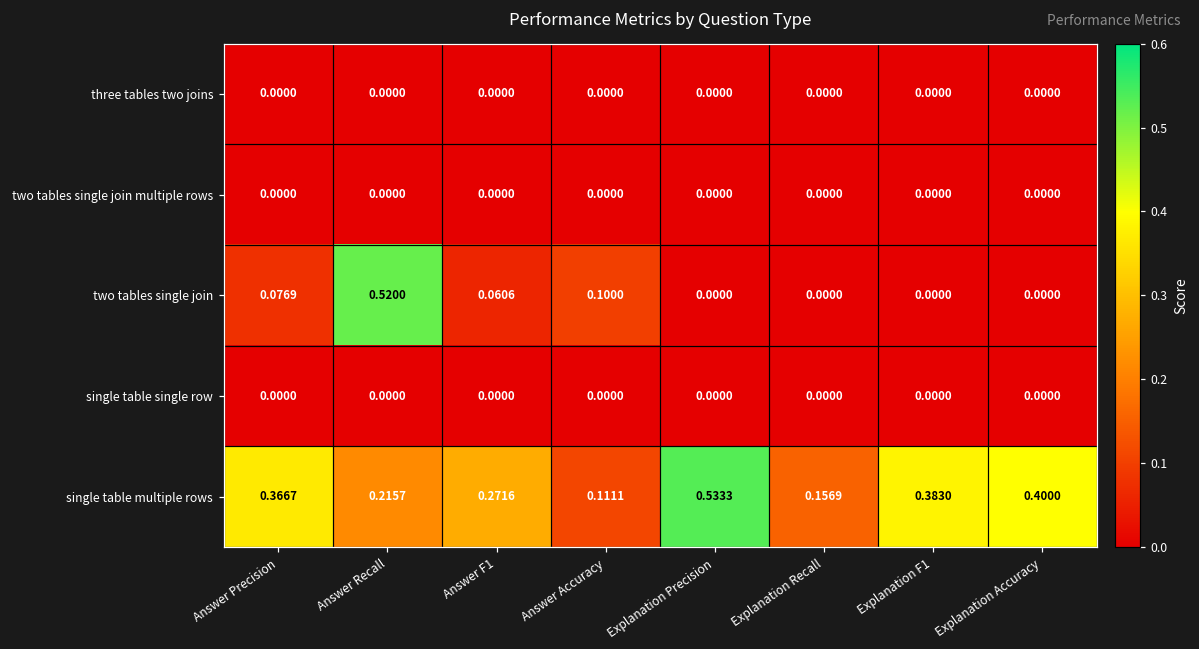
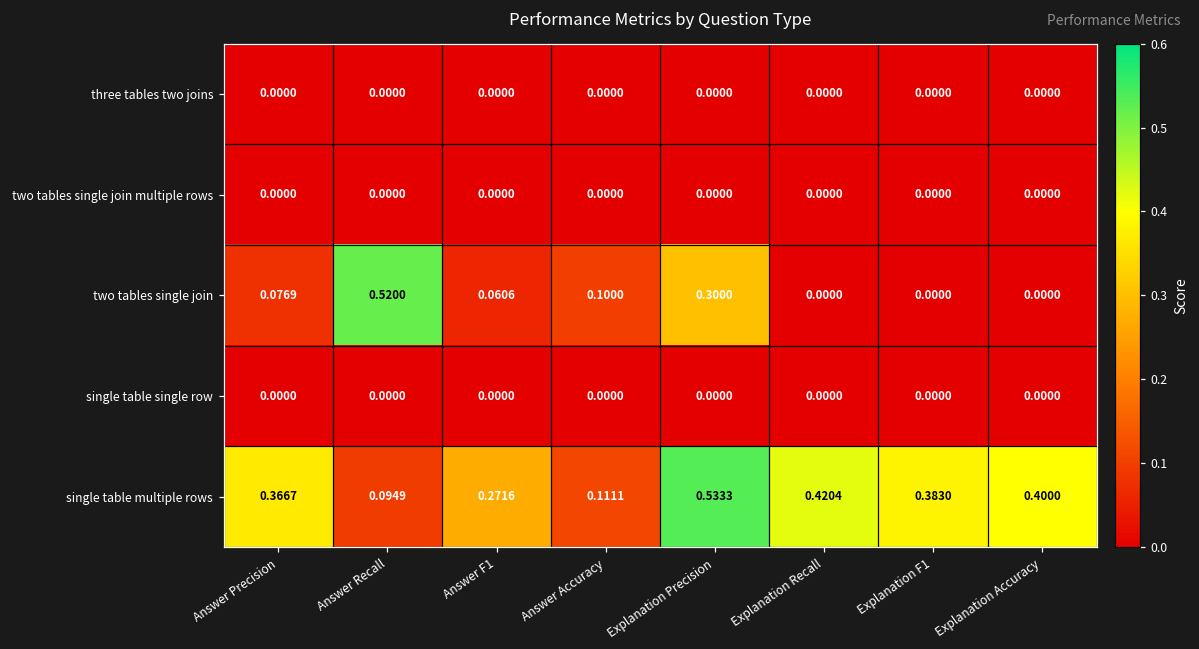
two tables single join, Explanation Precision: 0.0000 -> 0.3000
single table multiple rows, Answer Recall: 0.2157 -> 0.0949
single table multiple rows, Explanation Recall: 0.1569 -> 0.4204
